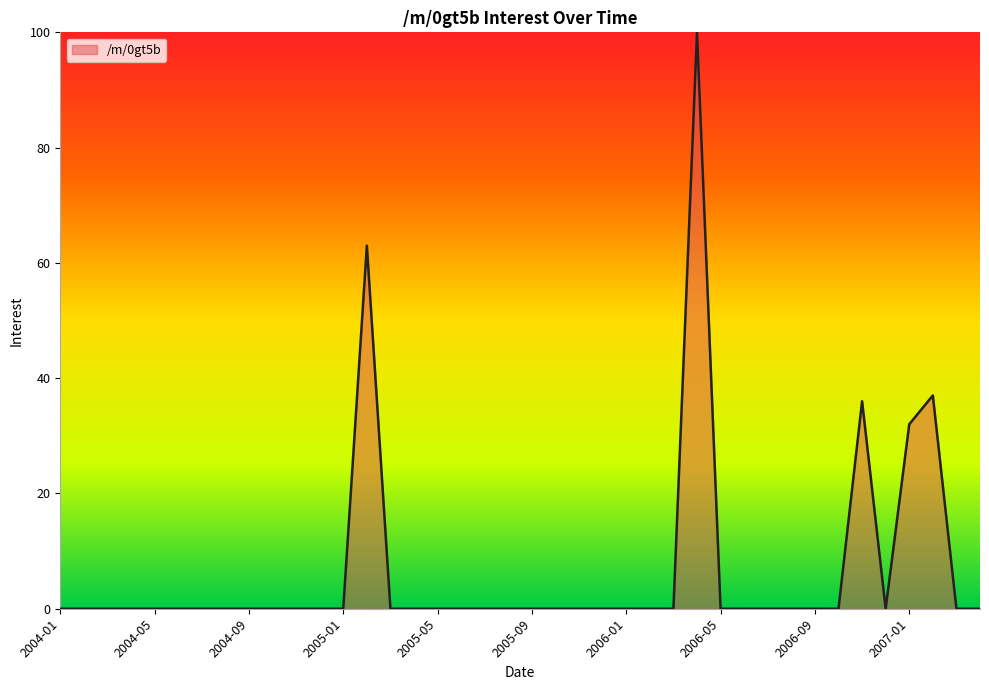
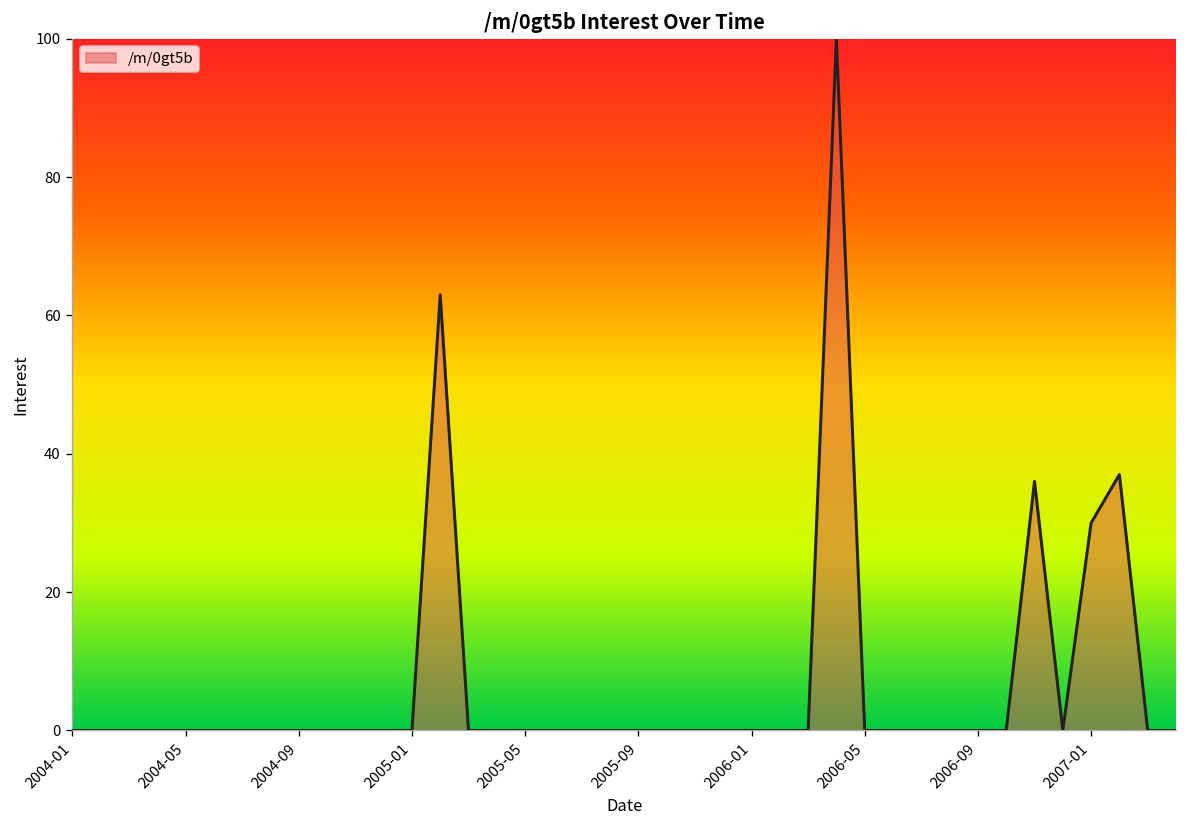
2007-01: 32 -> 30
